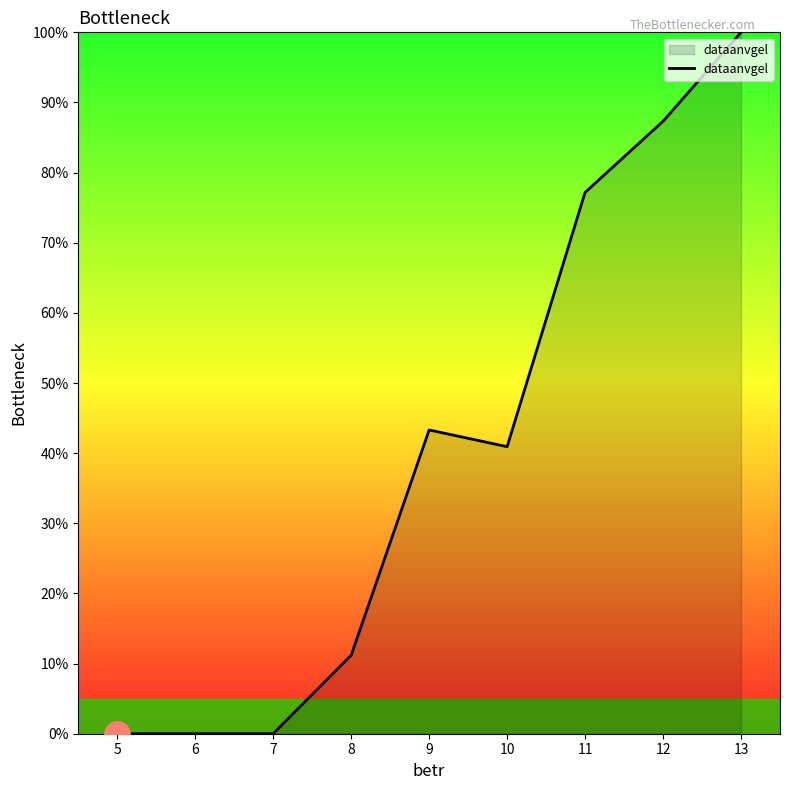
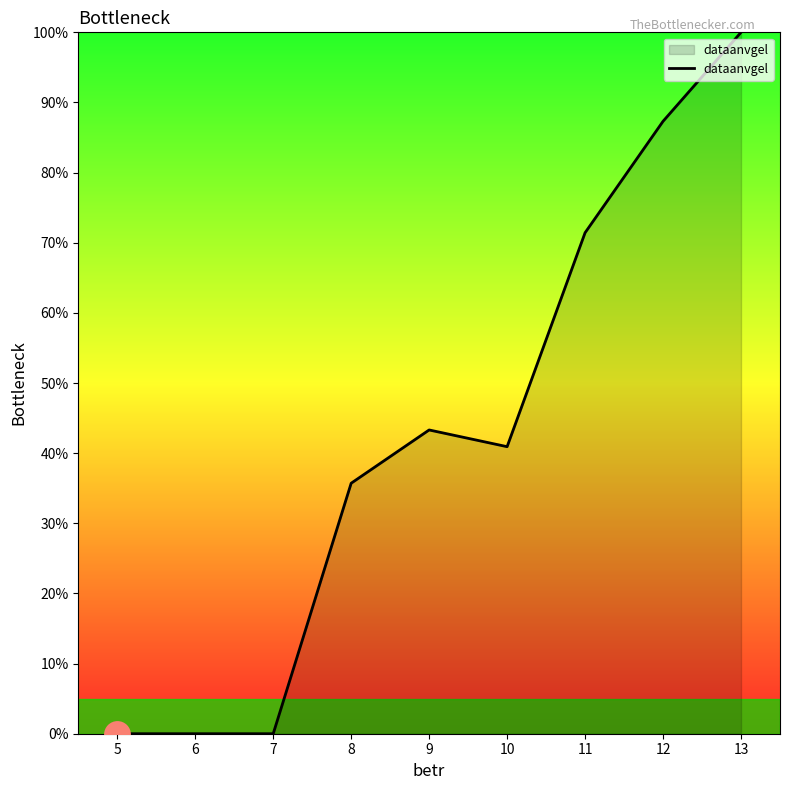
dataanvgel, 8: 11% -> 36%
dataanvgel, 11: 77% -> 71%
